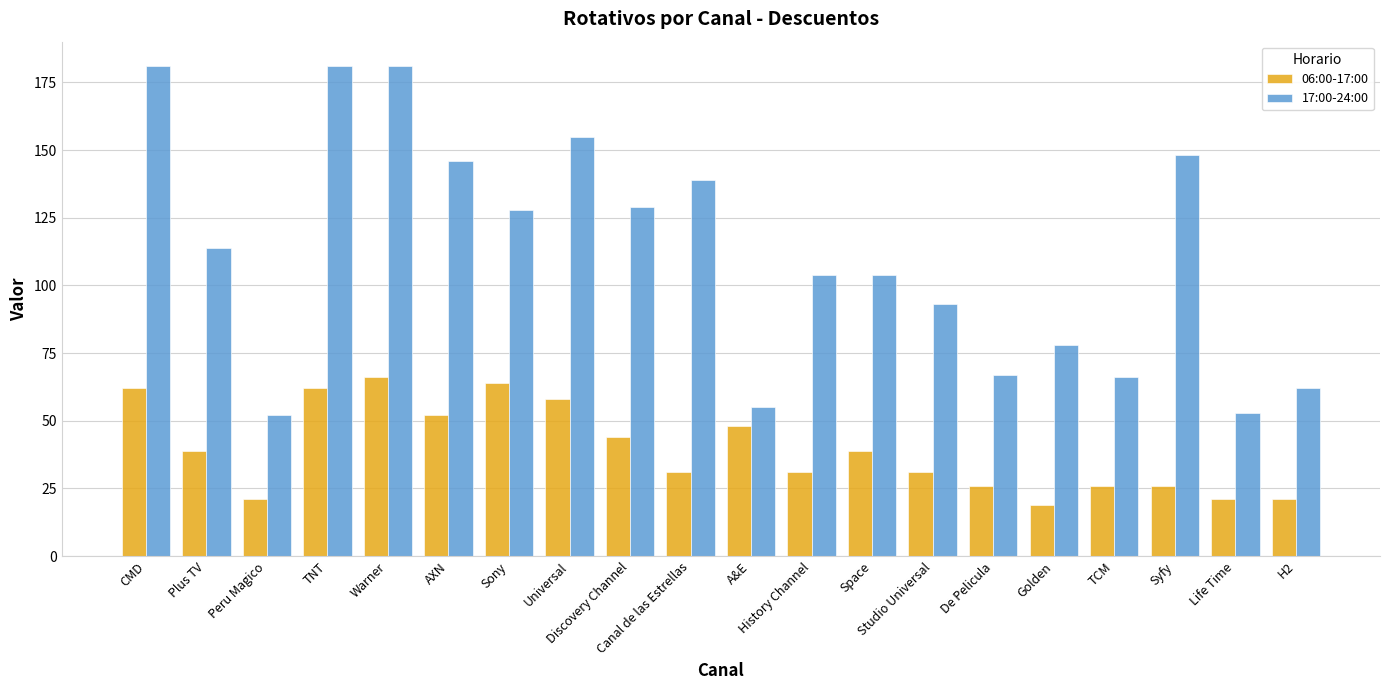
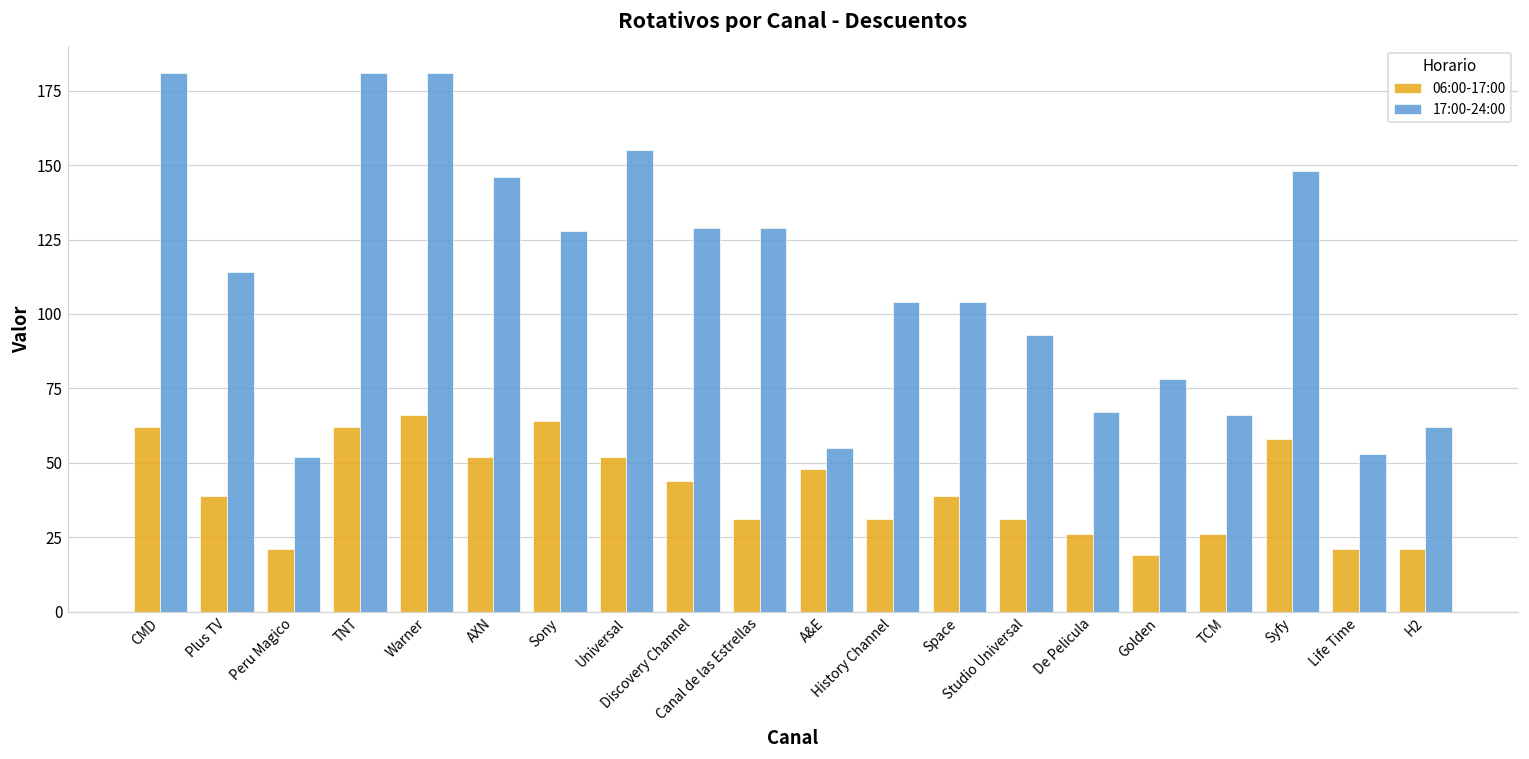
06:00-17:00, Universal: 58 -> 52
17:00-24:00, Canal de las Estrellas: 139 -> 129
06:00-17:00, Syfy: 26 -> 58
